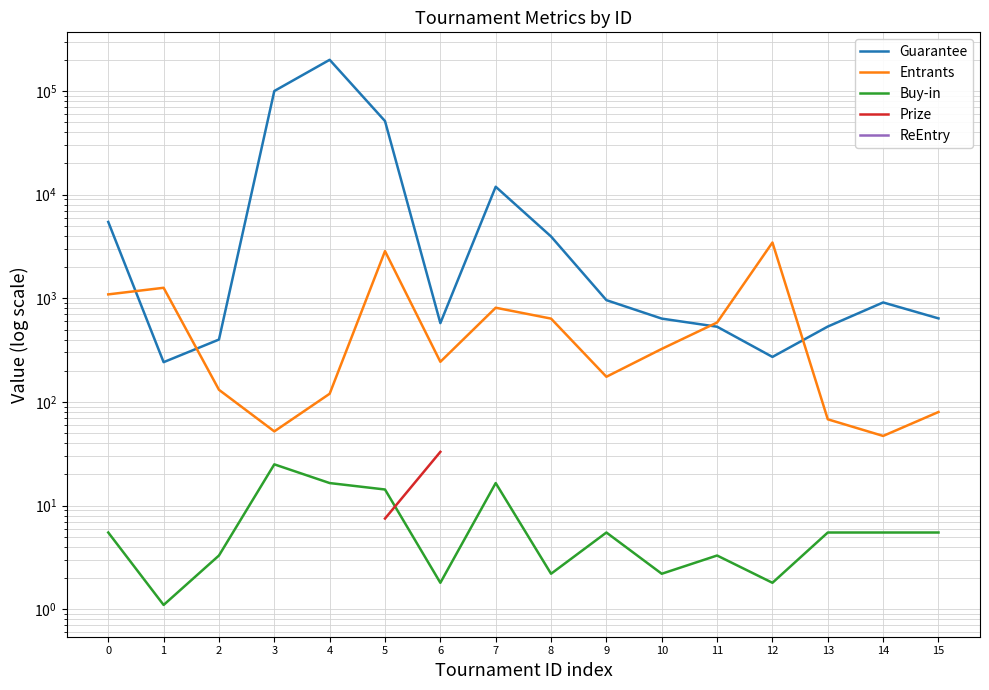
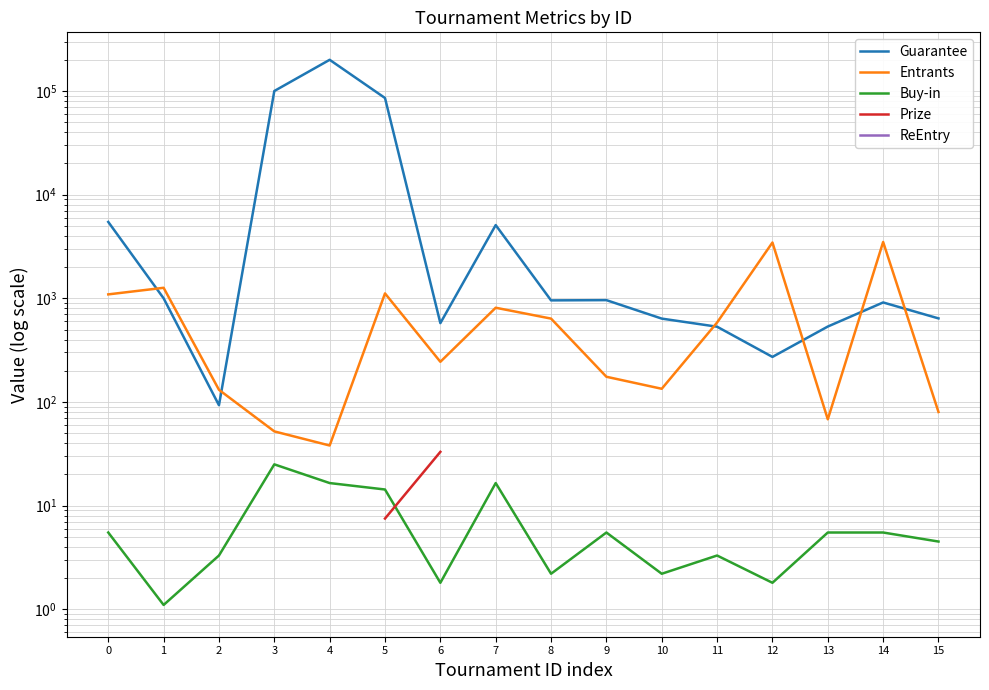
Guarantee, 1: 240 -> 1000
Guarantee, 2: 400 -> 90
Entrants, 4: 120 -> 38
Guarantee, 5: 50000 -> 90000
Entrants, 5: 2900 -> 1100
Guarantee, 7: 12000 -> 5000
Guarantee, 8: 3900 -> 1000
Entrants, 10: 330 -> 130
Entrants, 14: 50 -> 3500
Buy-in, 15: 6 -> 4.5
